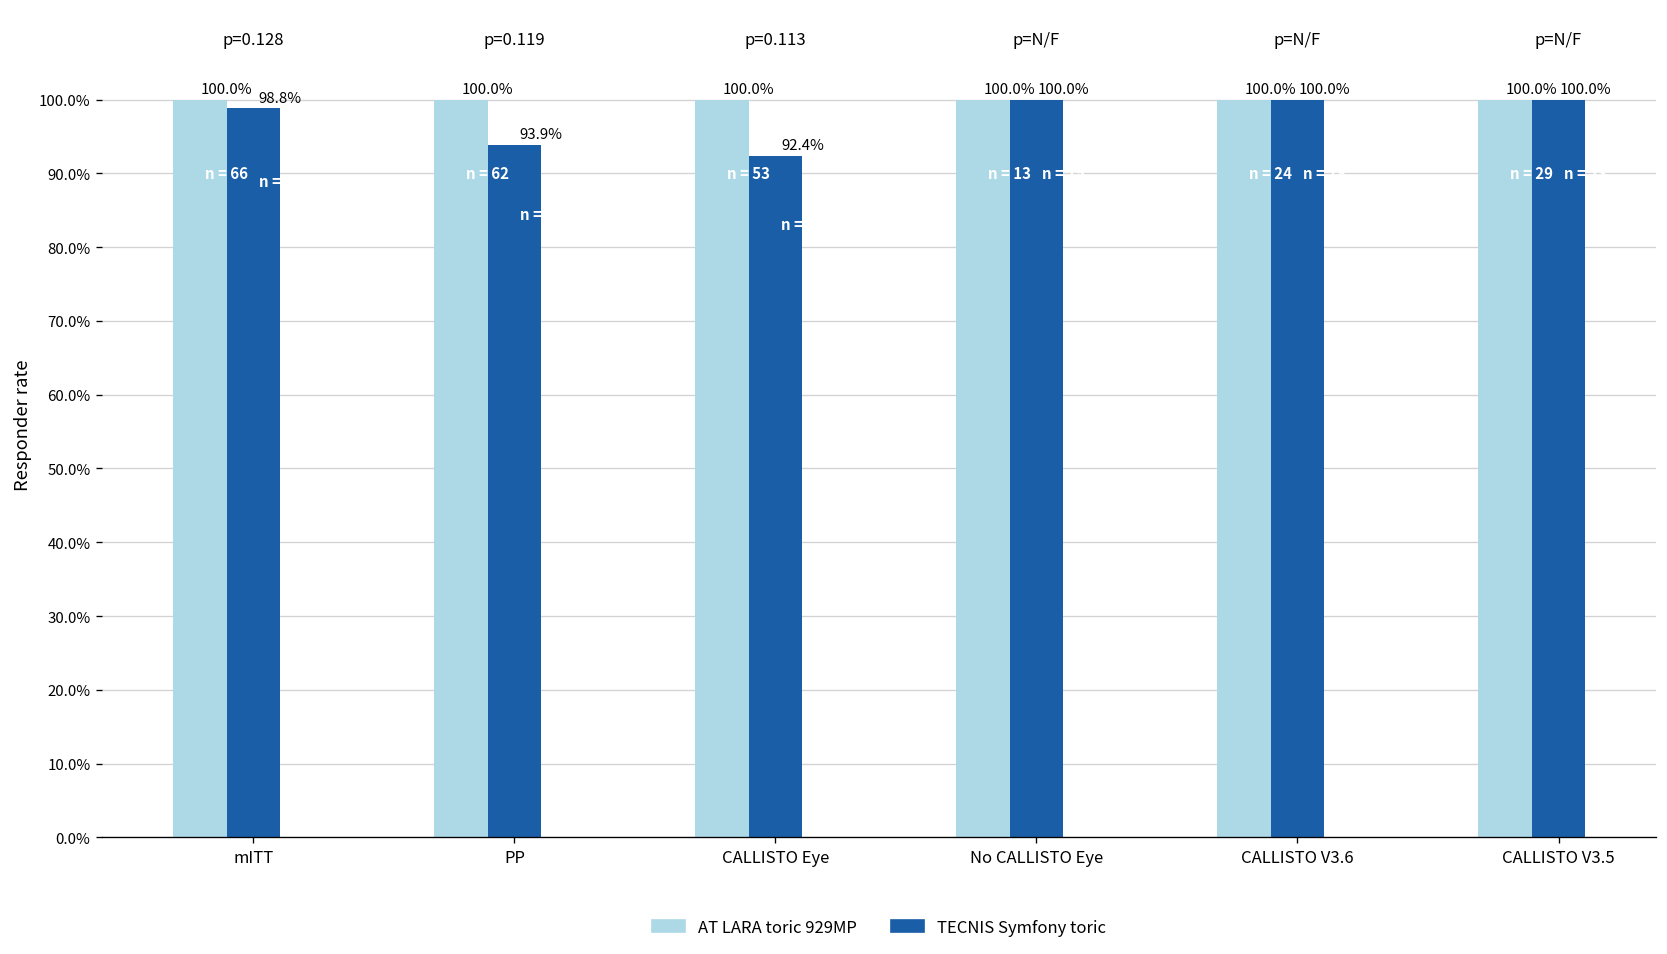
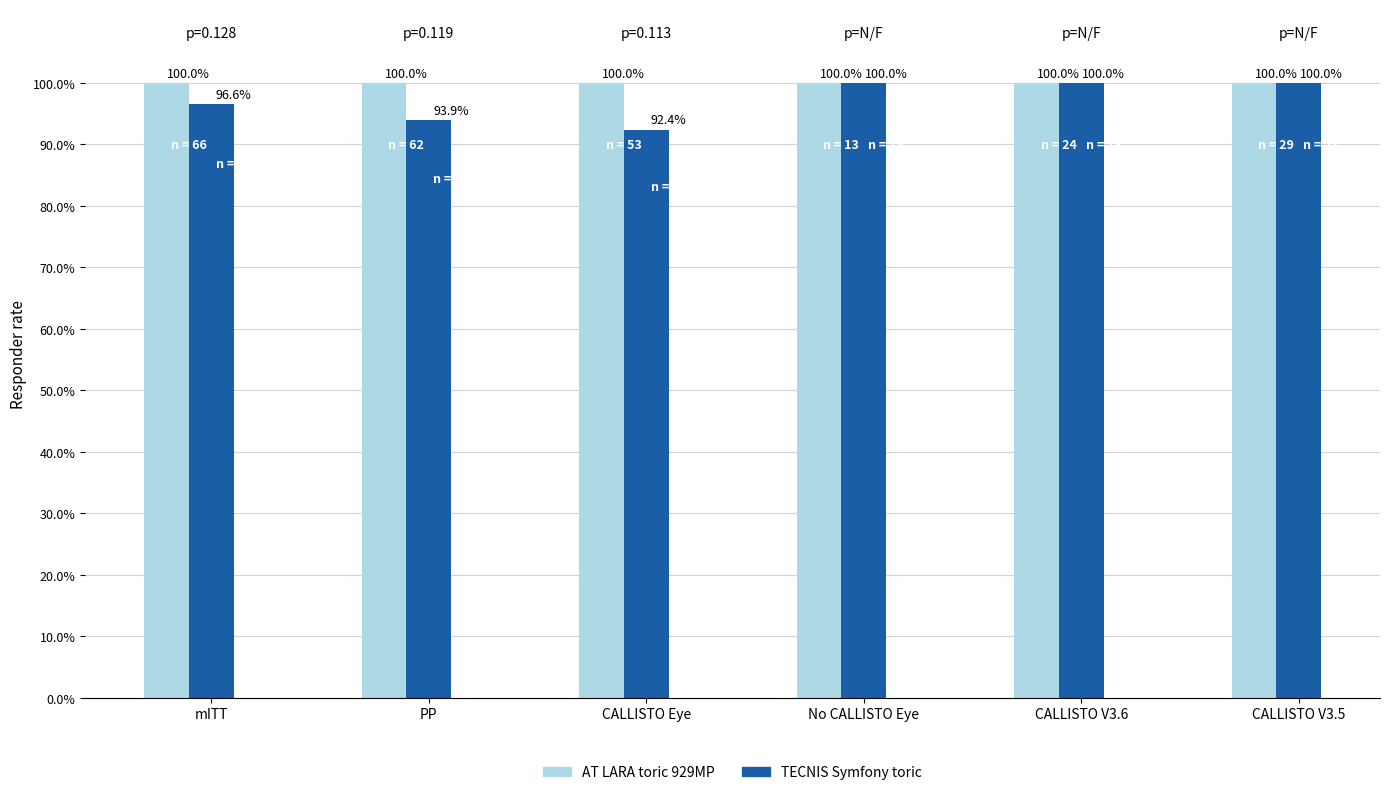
TECNIS Symfony toric, mITT: 98.8% -> 96.6%
